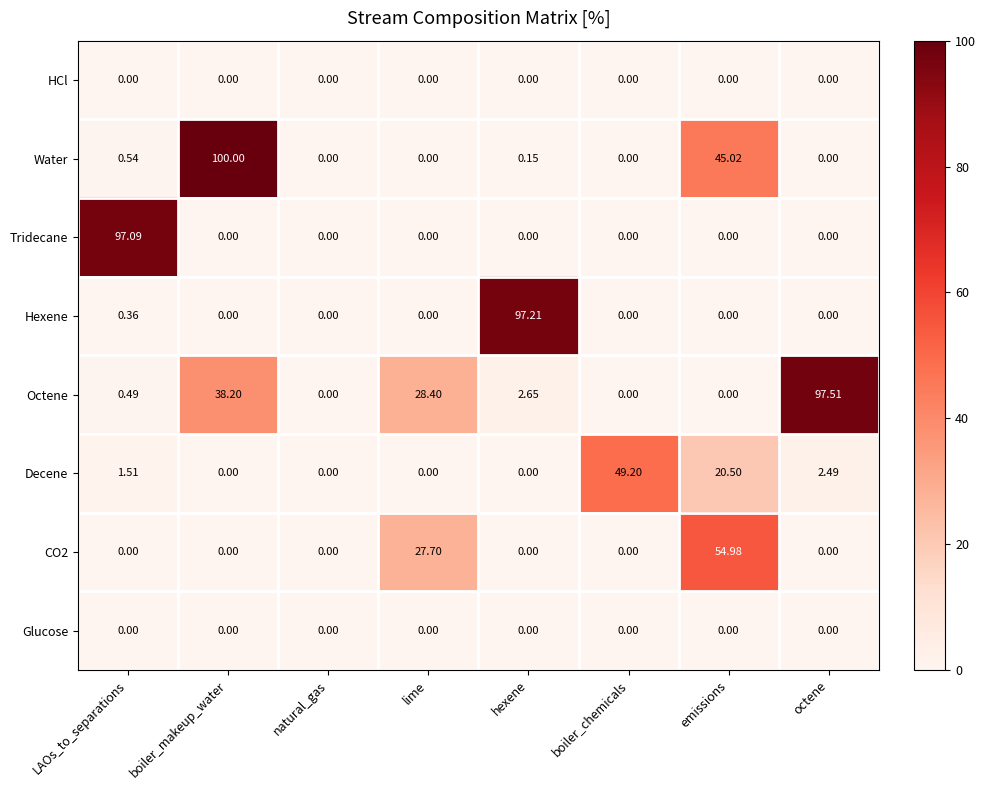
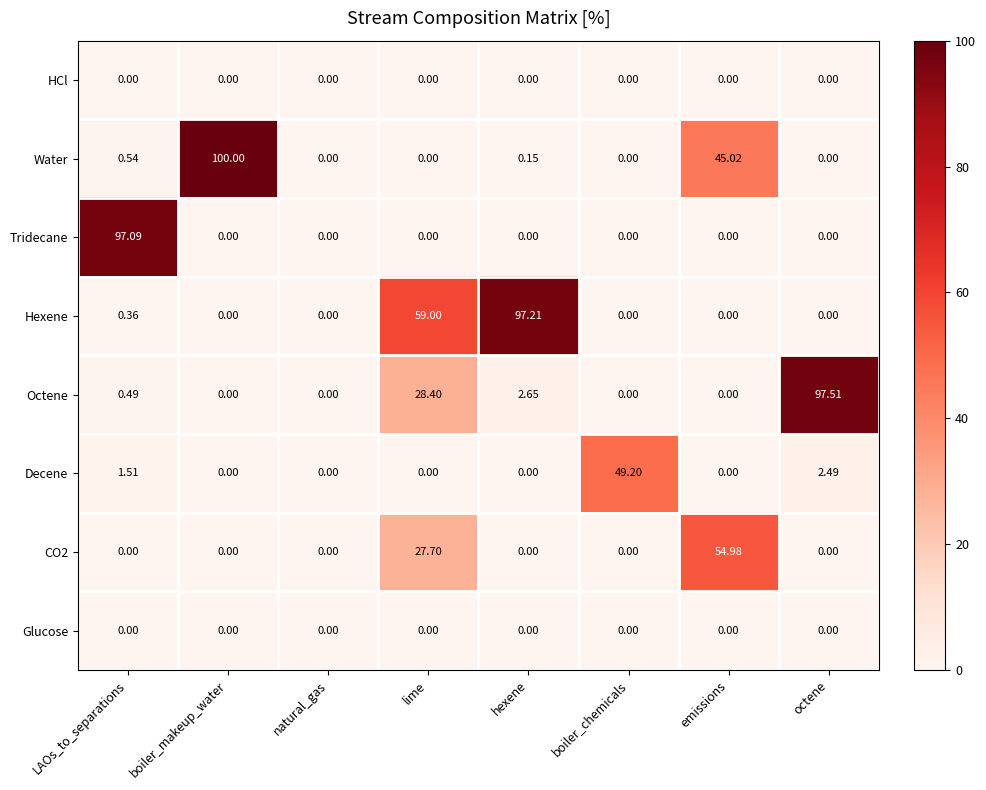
Hexene, lime: 0.00 -> 59.00
Octene, boiler_makeup_water: 38.20 -> 0.00
Decene, emissions: 20.50 -> 0.00
